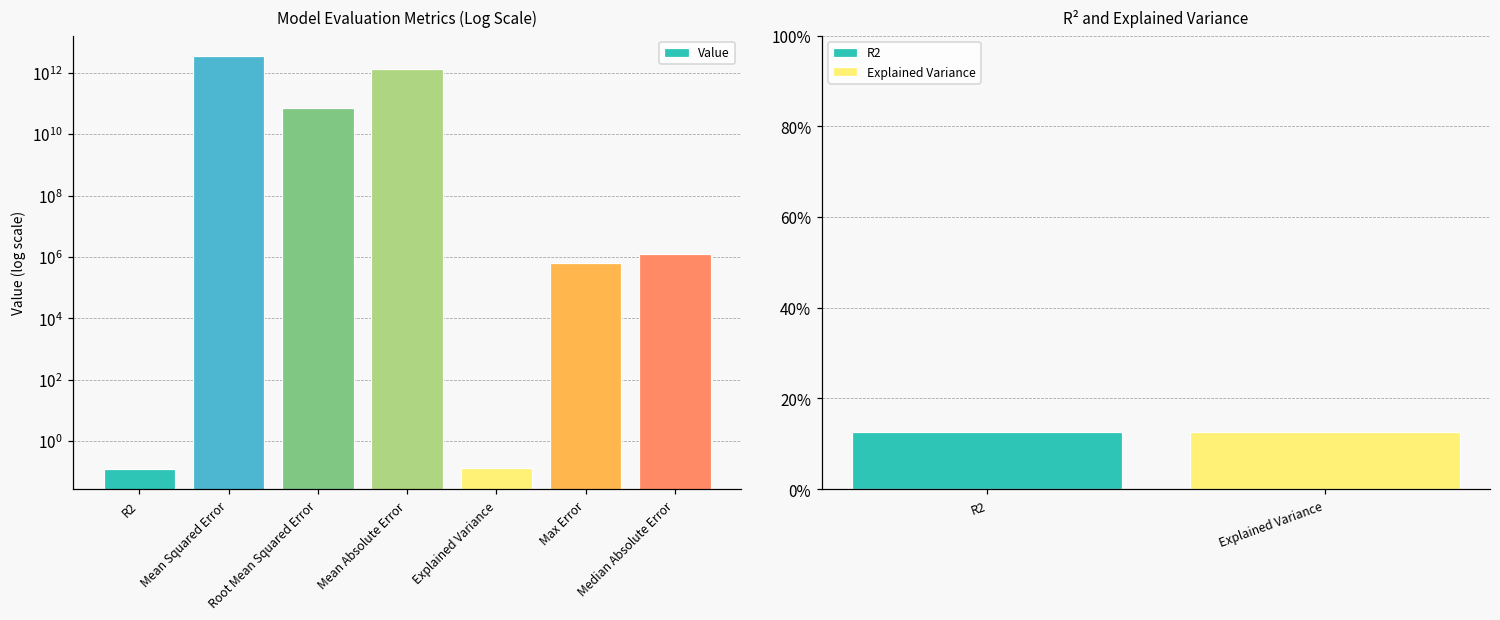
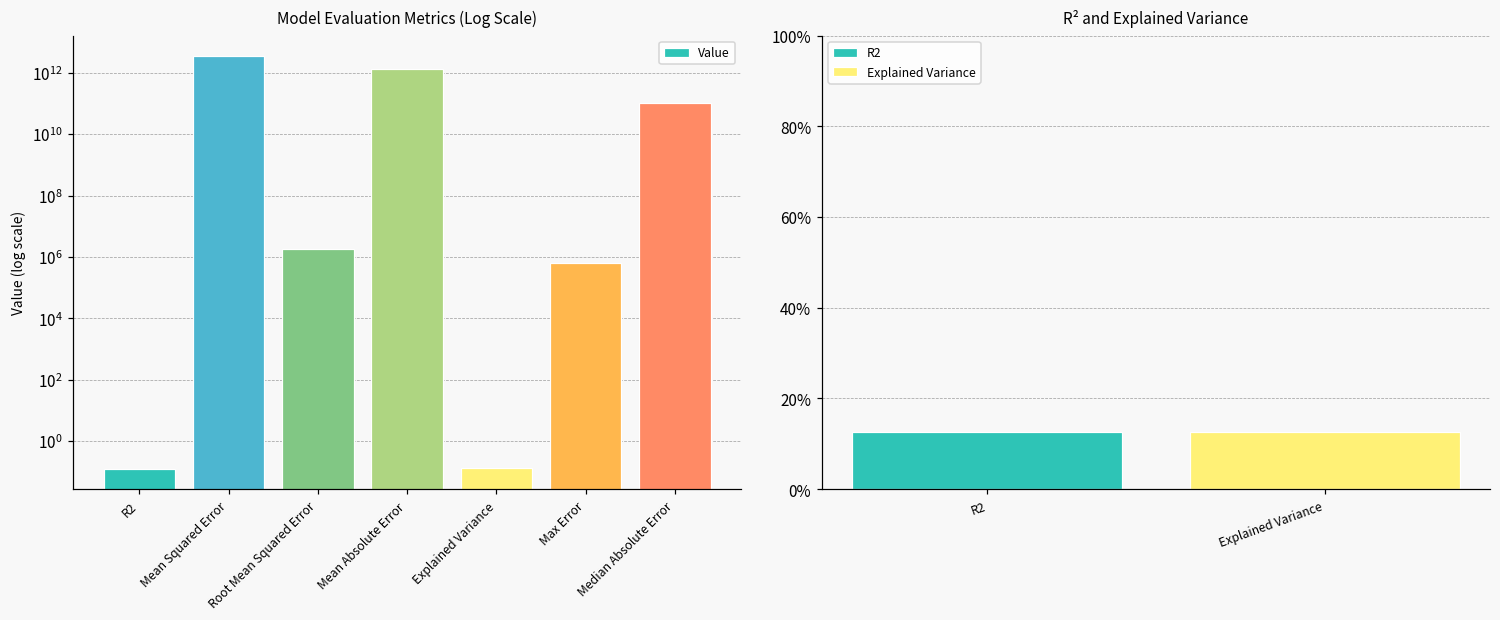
Model Evaluation Metrics (Log Scale), Root Mean Squared Error: 70000000000 -> 2000000
Model Evaluation Metrics (Log Scale), Median Absolute Error: 1000000 -> 110000000000
